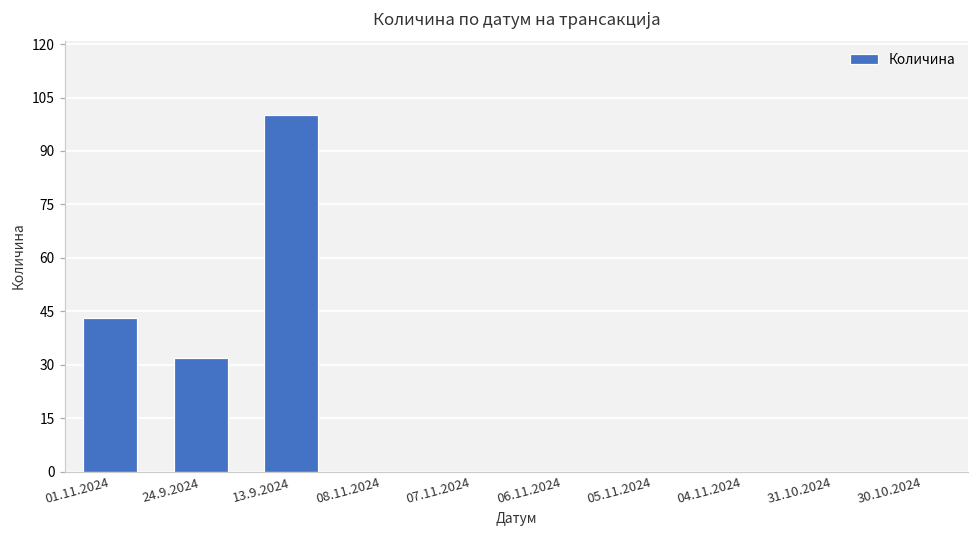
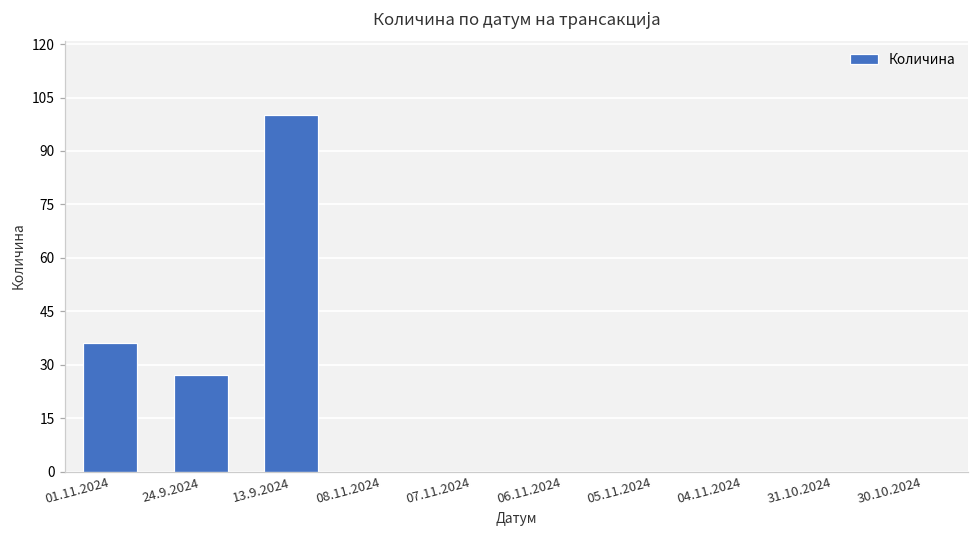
01.11.2024: 43 -> 36
24.9.2024: 32 -> 27
